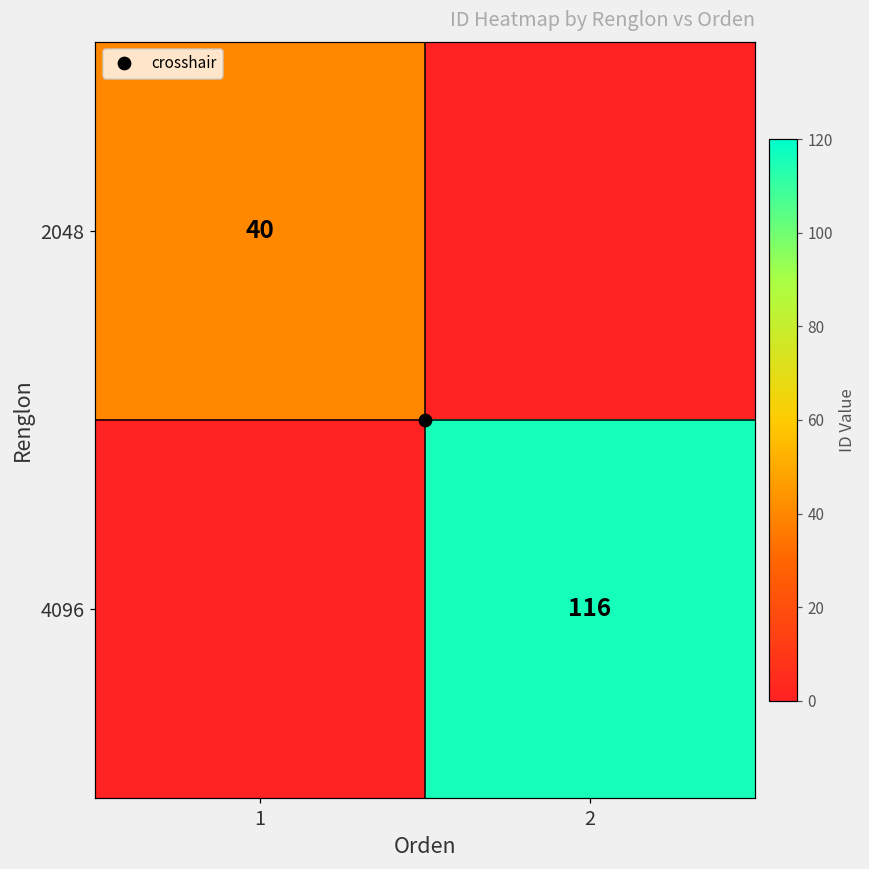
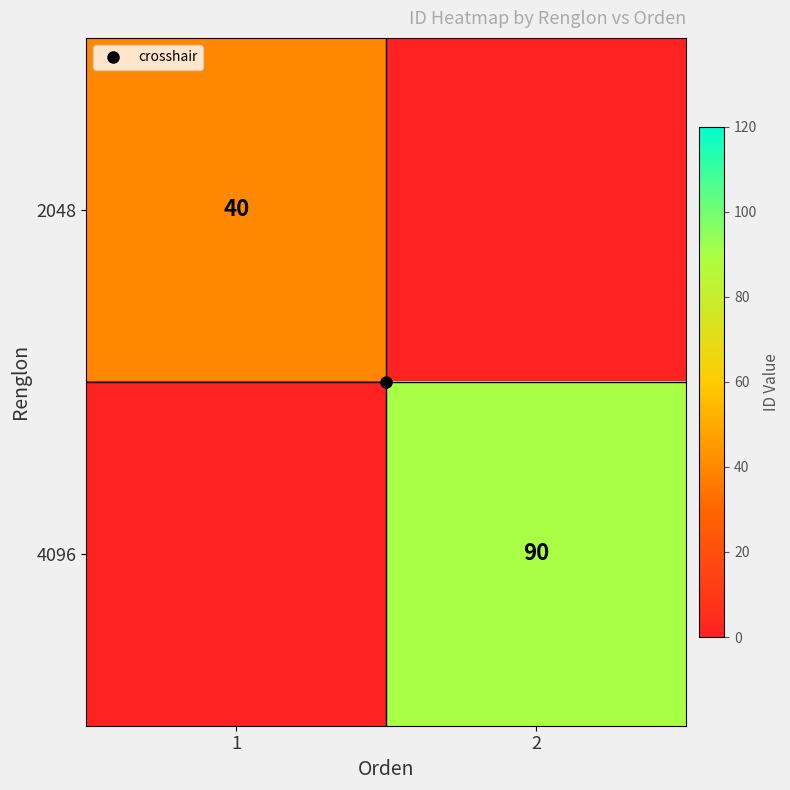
4096, 2: 116 -> 90
